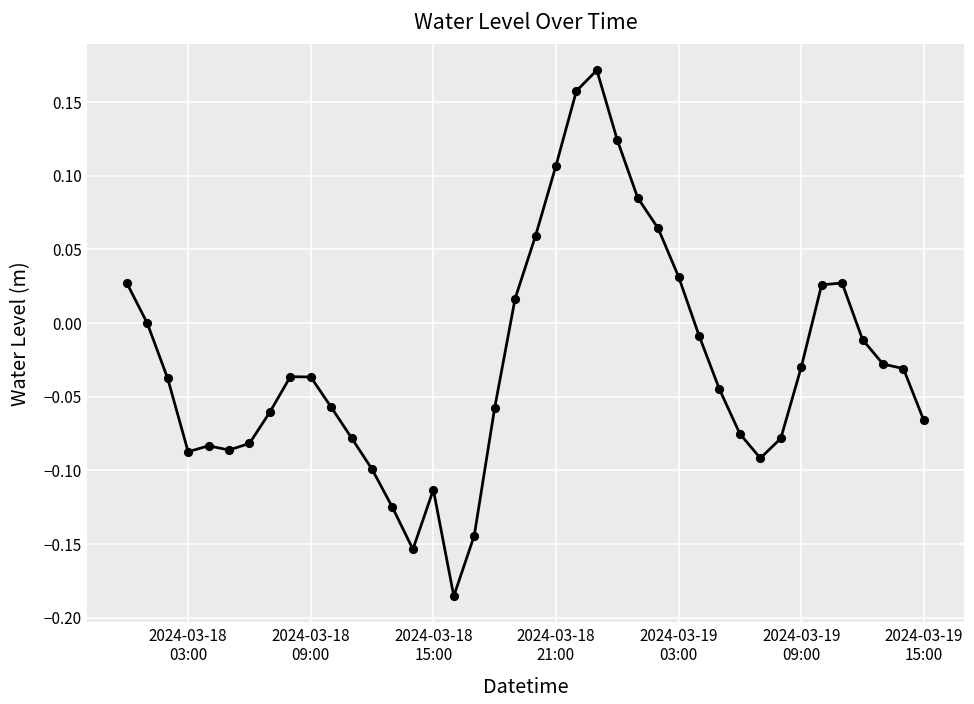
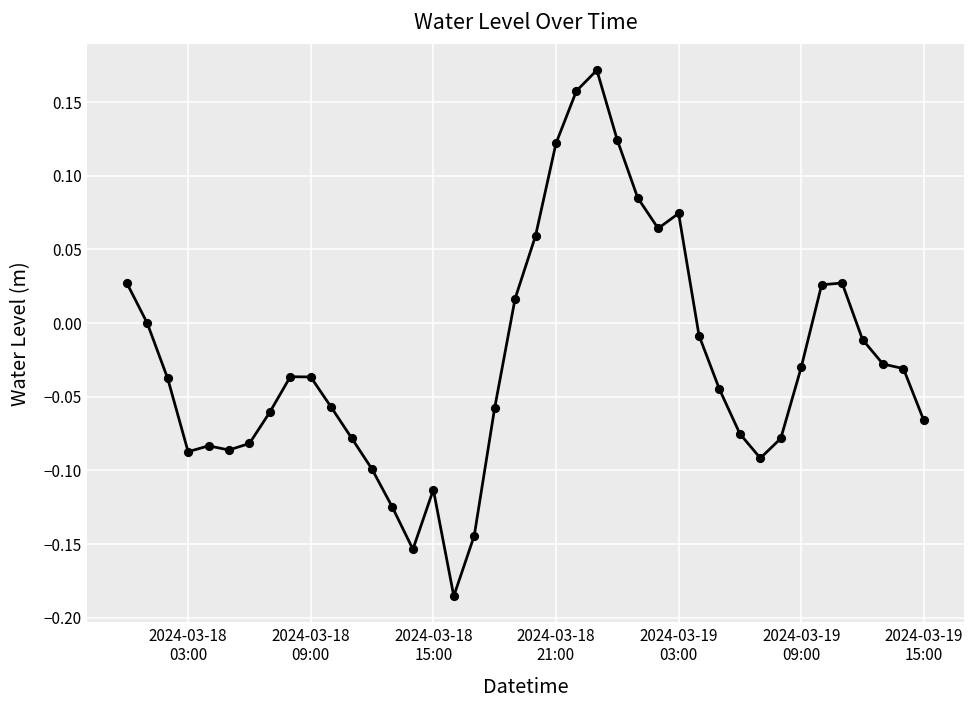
2024-03-18 21:00: 0.107 -> 0.122
2024-03-19 03:00: 0.031 -> 0.074
